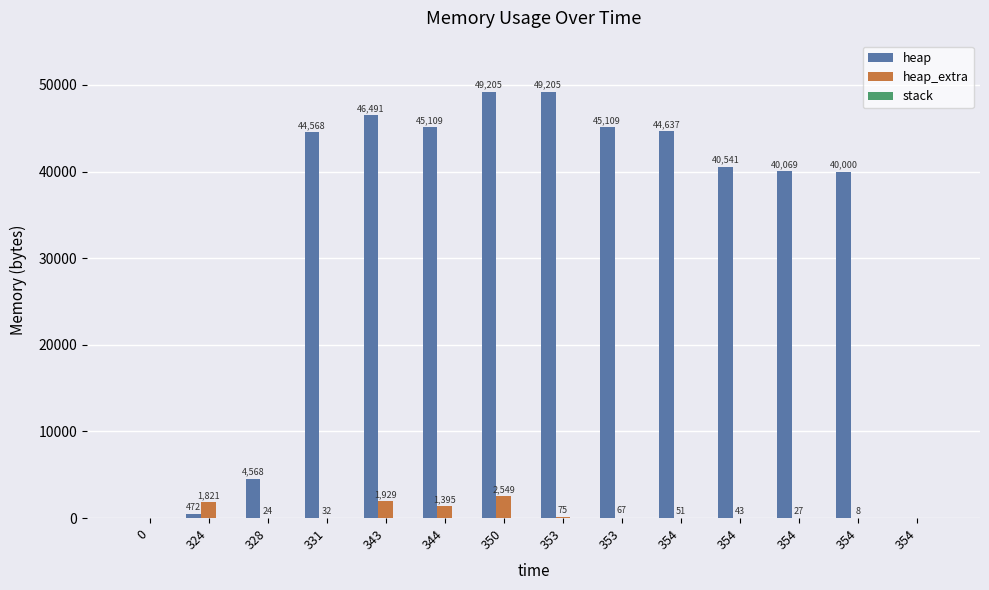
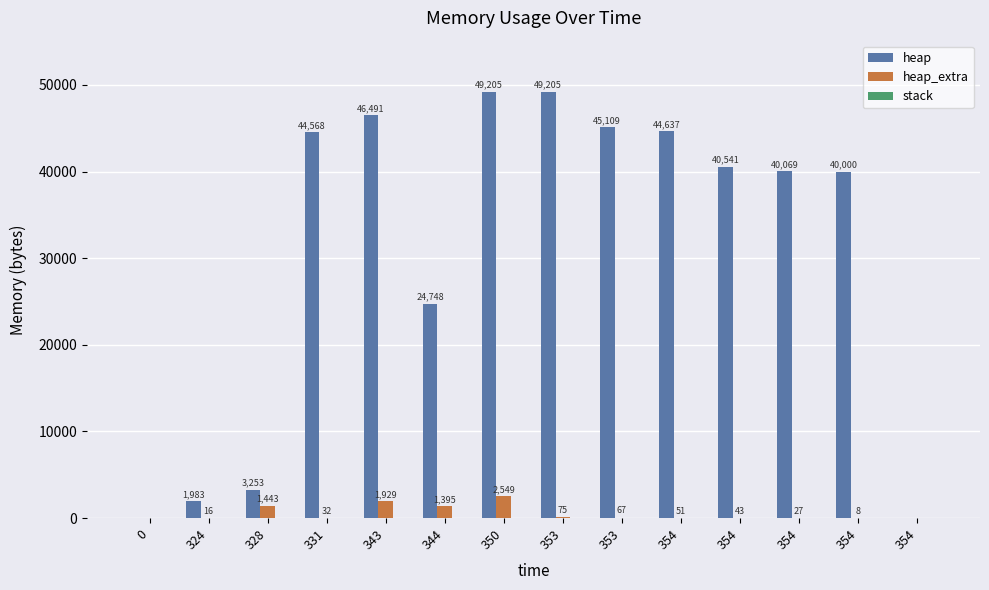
heap, 324: 472 -> 1,983
heap_extra, 324: 1,821 -> 16
heap, 328: 4,568 -> 3,253
heap_extra, 328: 24 -> 1,443
heap, 344: 45,109 -> 24,748
